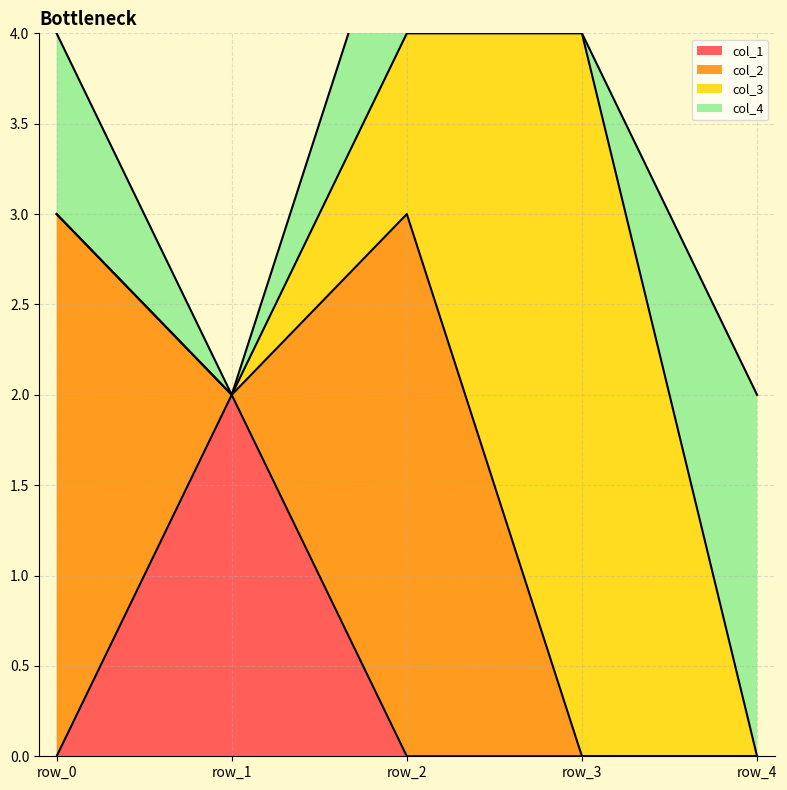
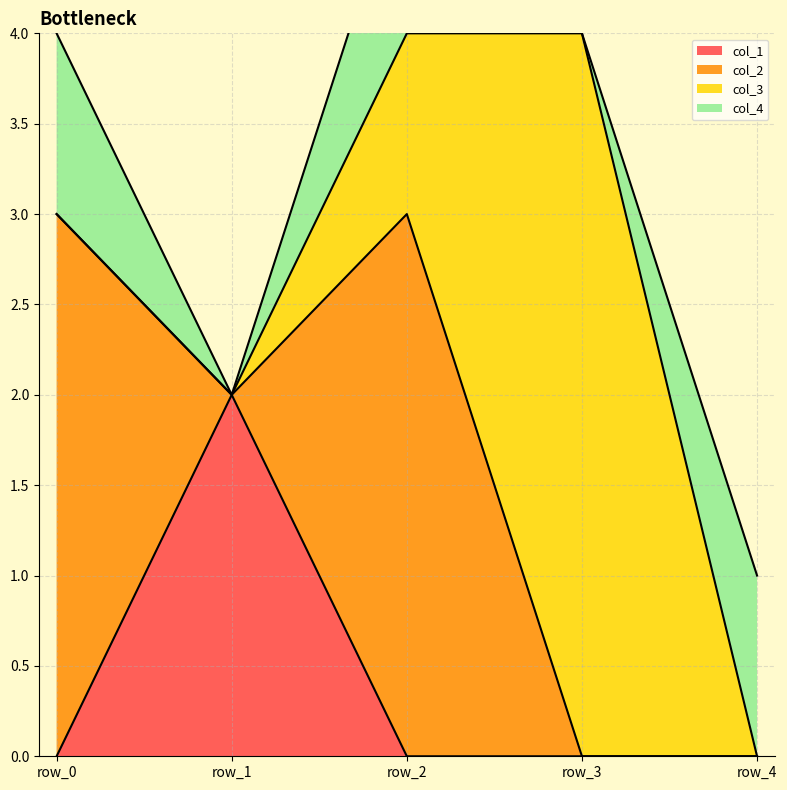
col_4, row_4: 2 -> 1
